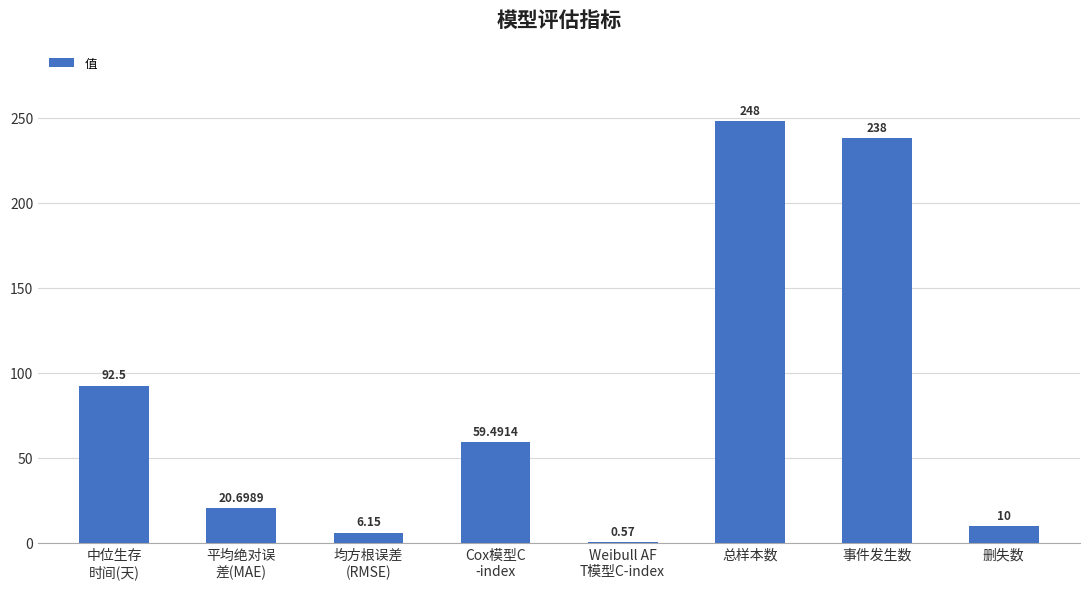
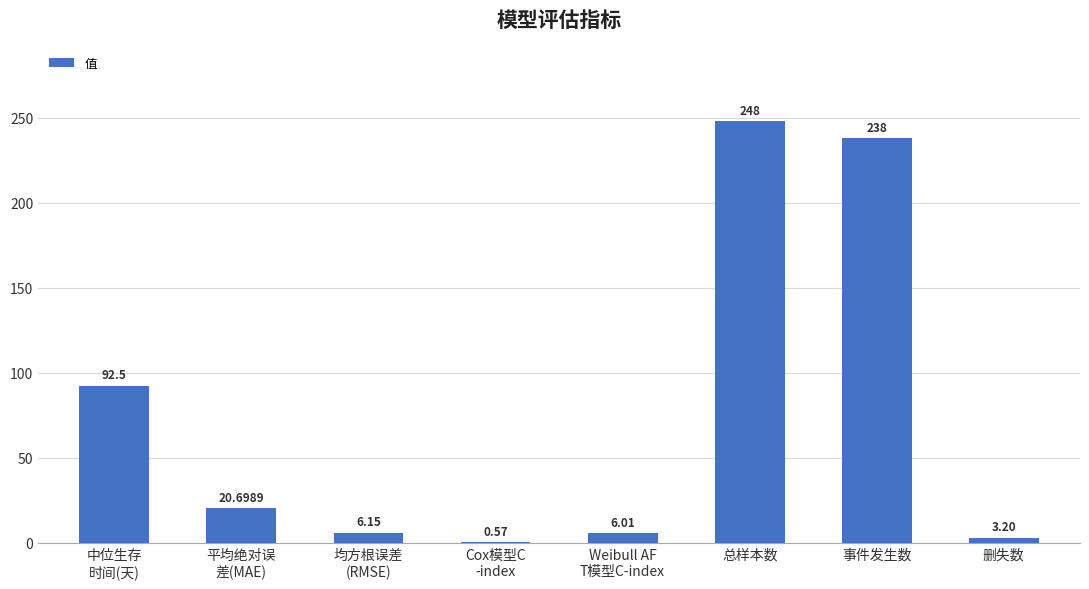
Cox模型C -index: 59.4914 -> 0.57
Weibull AF T模型C-index: 0.57 -> 6.01
删失数: 10 -> 3.20
